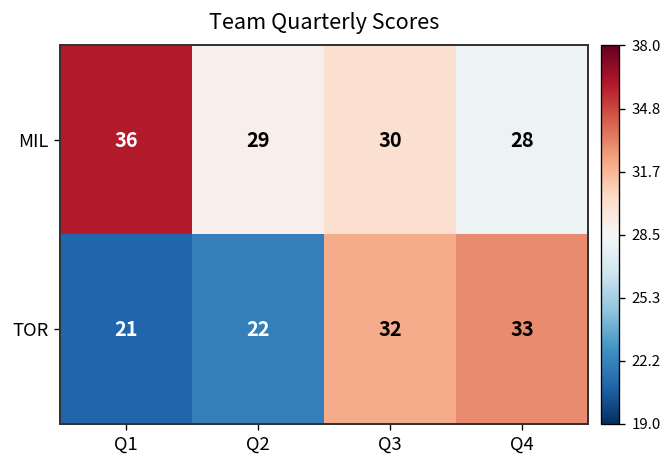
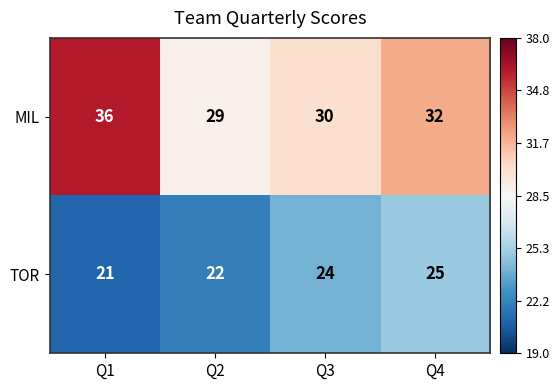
MIL, Q4: 28 -> 32
TOR, Q3: 32 -> 24
TOR, Q4: 33 -> 25
